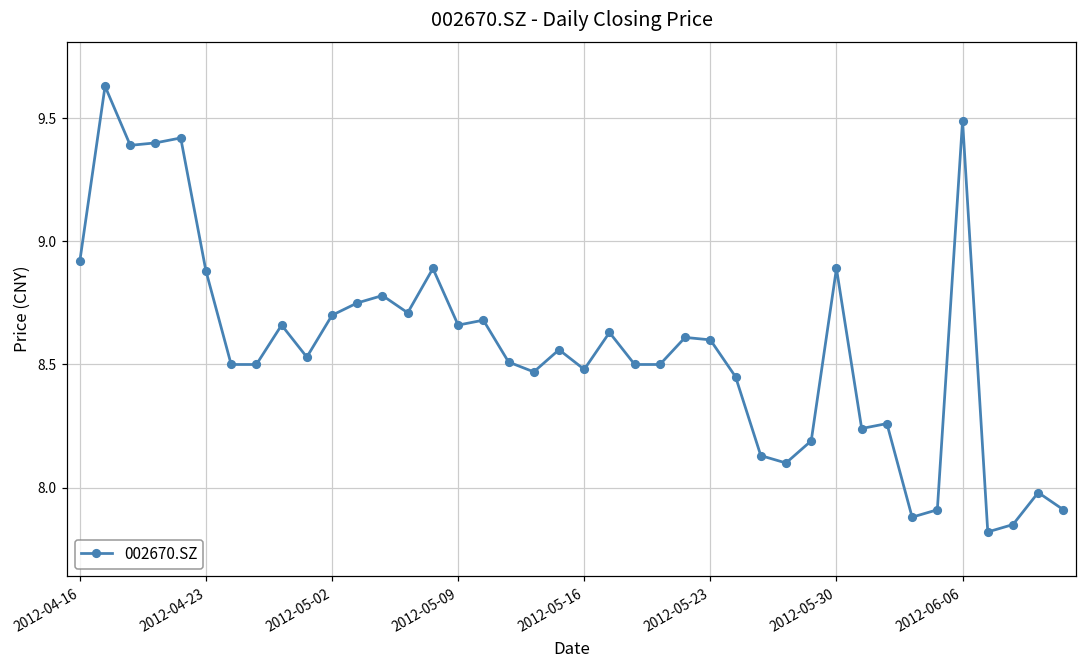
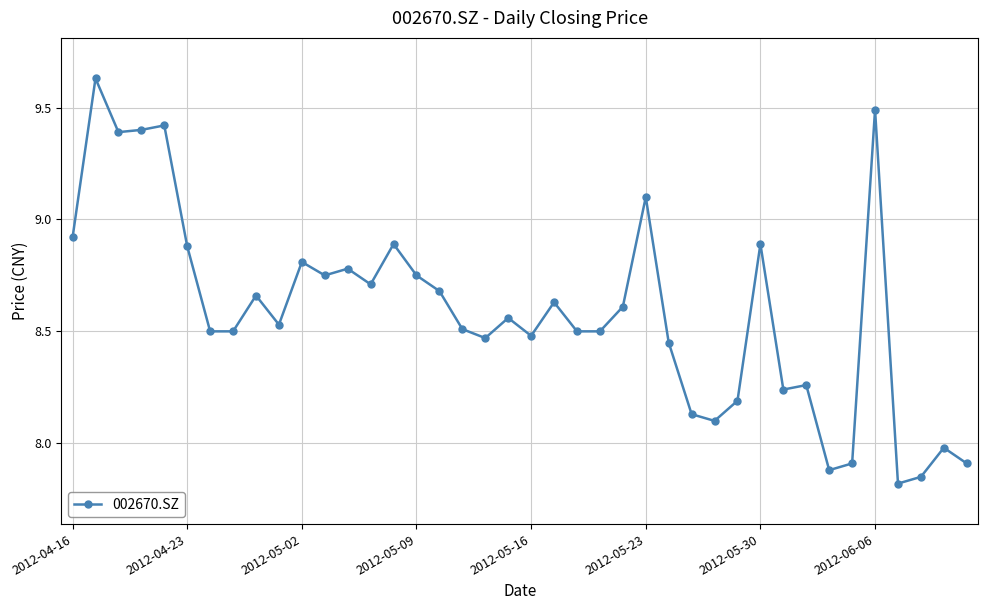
2012-05-02: 8.70 -> 8.81
2012-05-09: 8.66 -> 8.75
2012-05-23: 8.6 -> 9.1
